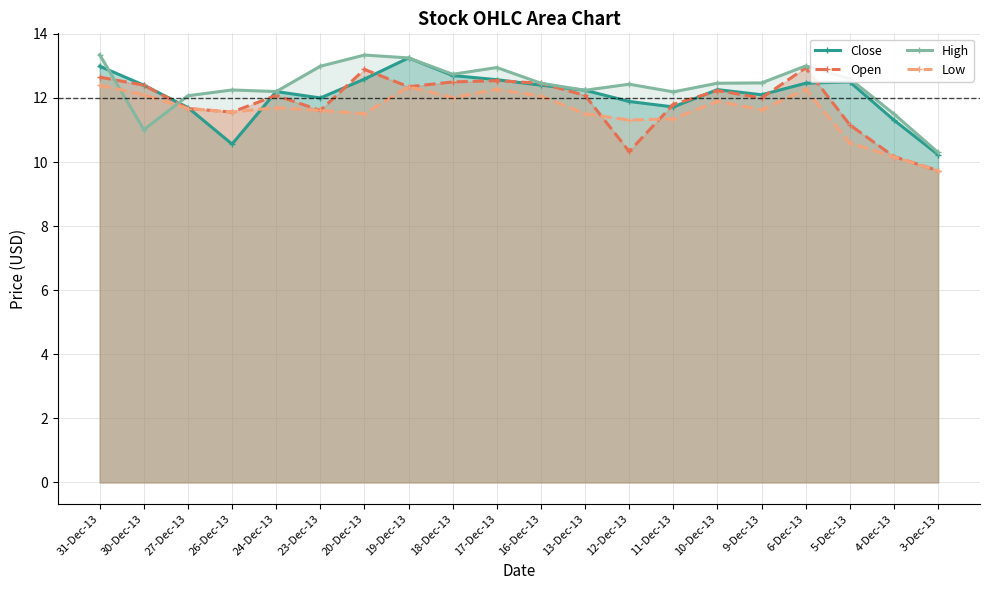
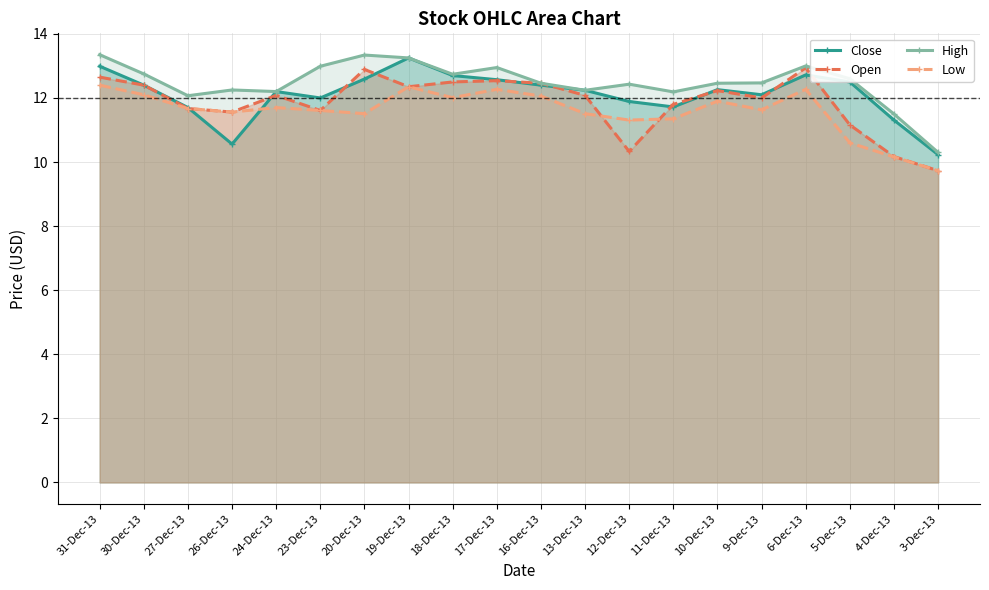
High, 30-Dec-13: 11.0 -> 12.8
Close, 6-Dec-13: 12.5 -> 12.7
